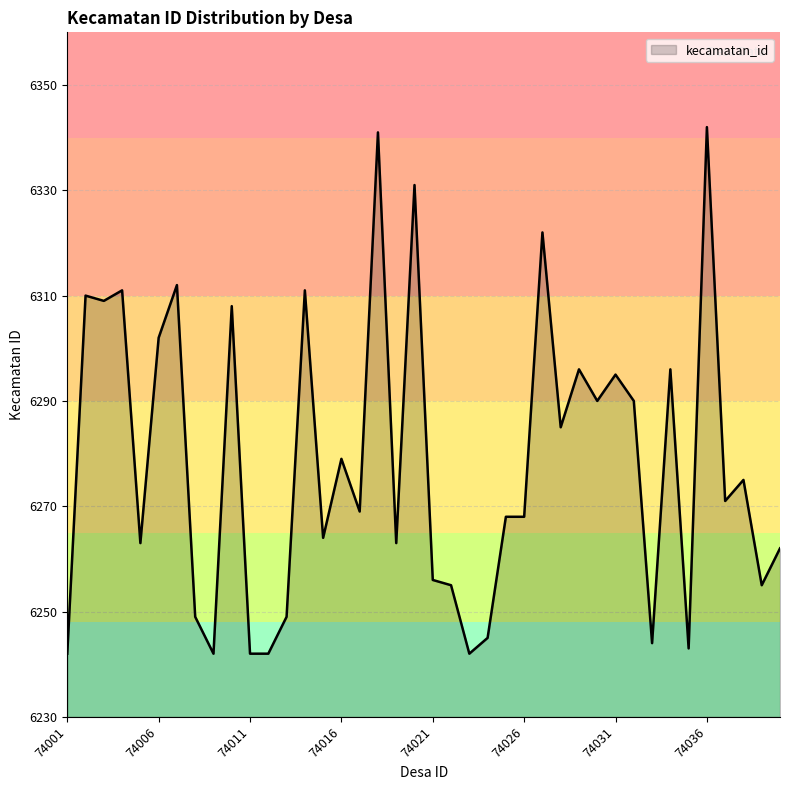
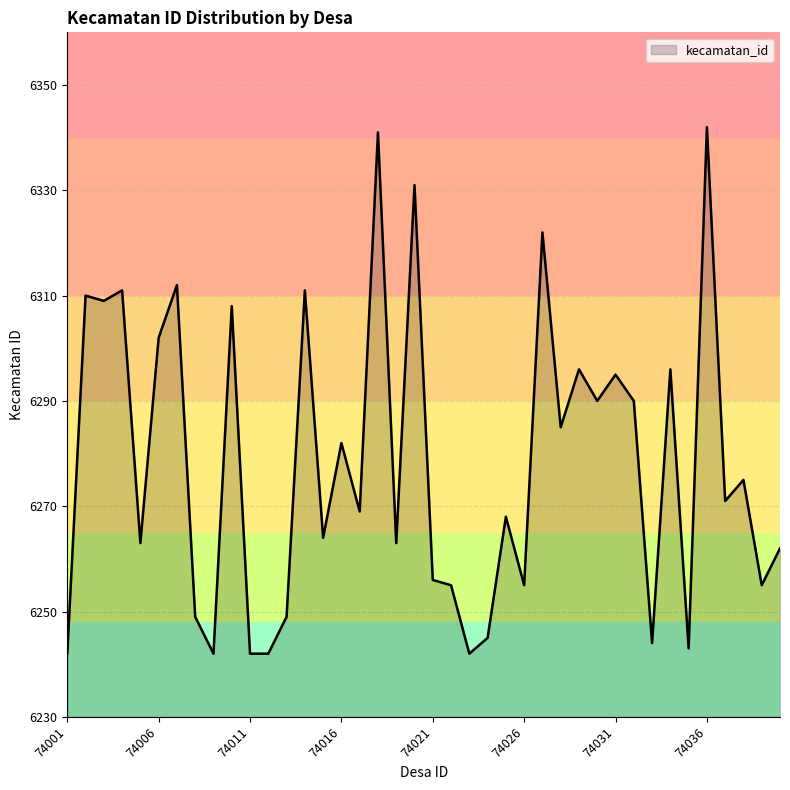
74016: 6279 -> 6282
74026: 6268 -> 6255
